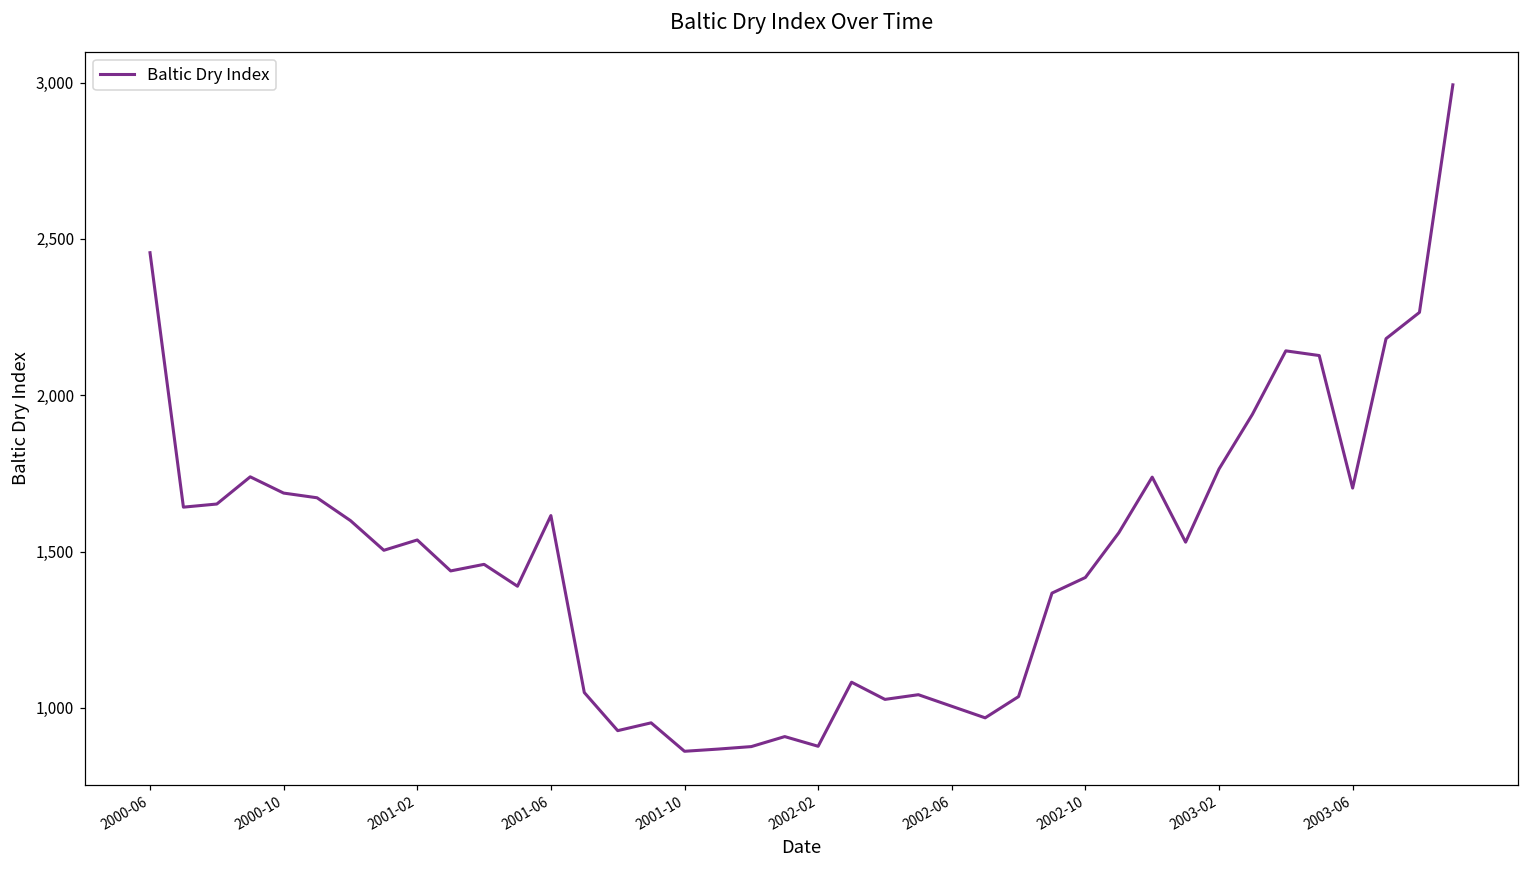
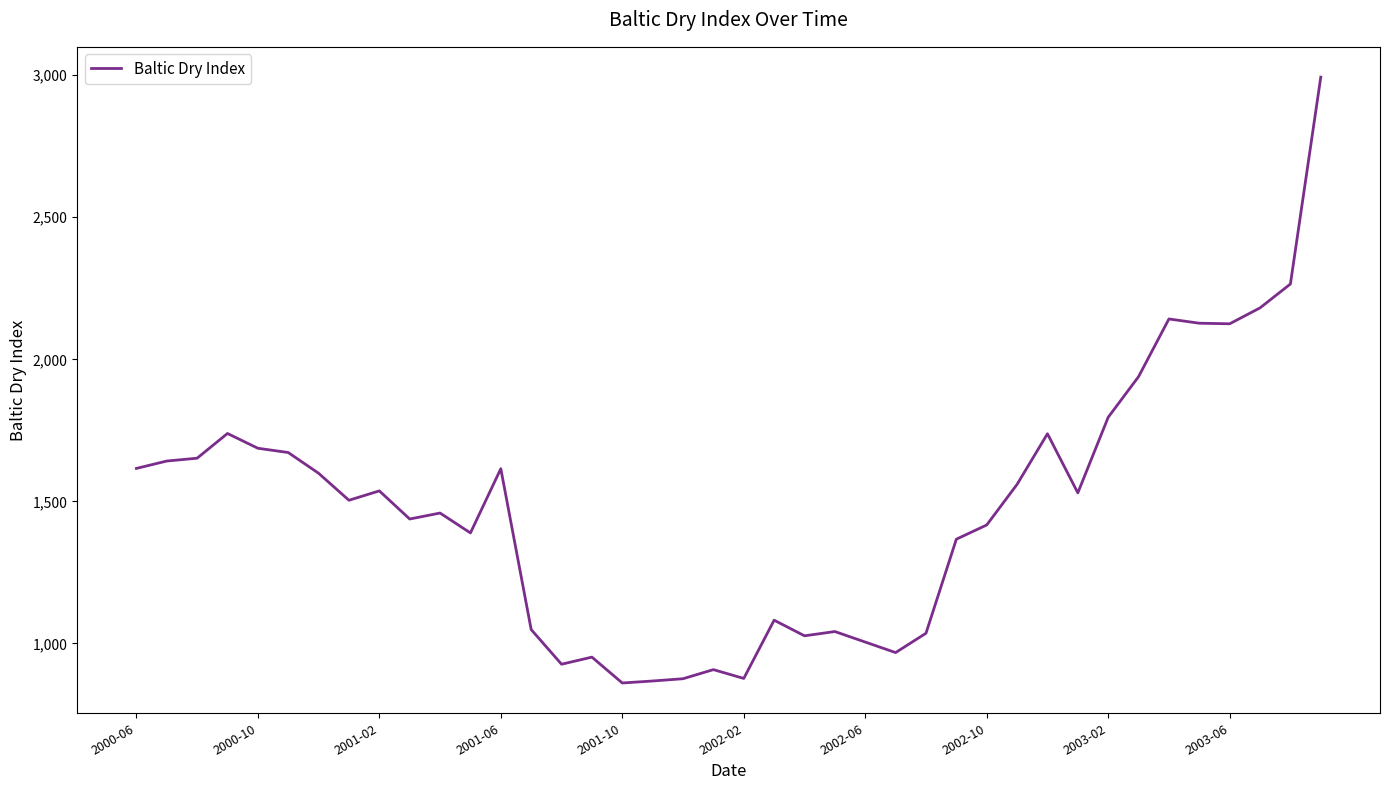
2000-06: 2,460 -> 1,620
2003-02: 1,760 -> 1,800
2003-06: 1,700 -> 2,130
